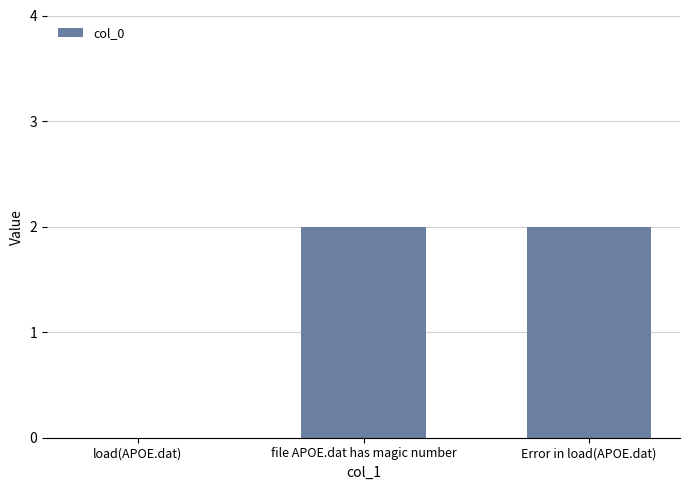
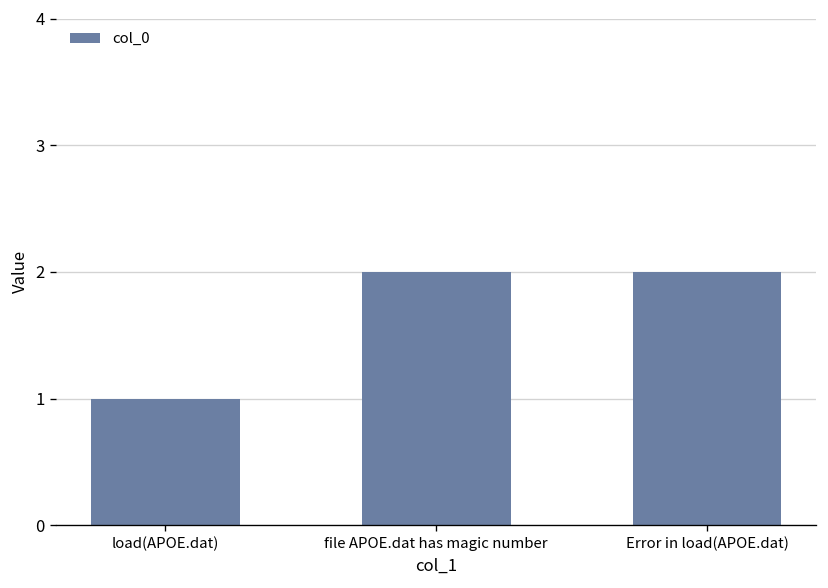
load(APOE.dat): 0 -> 1
